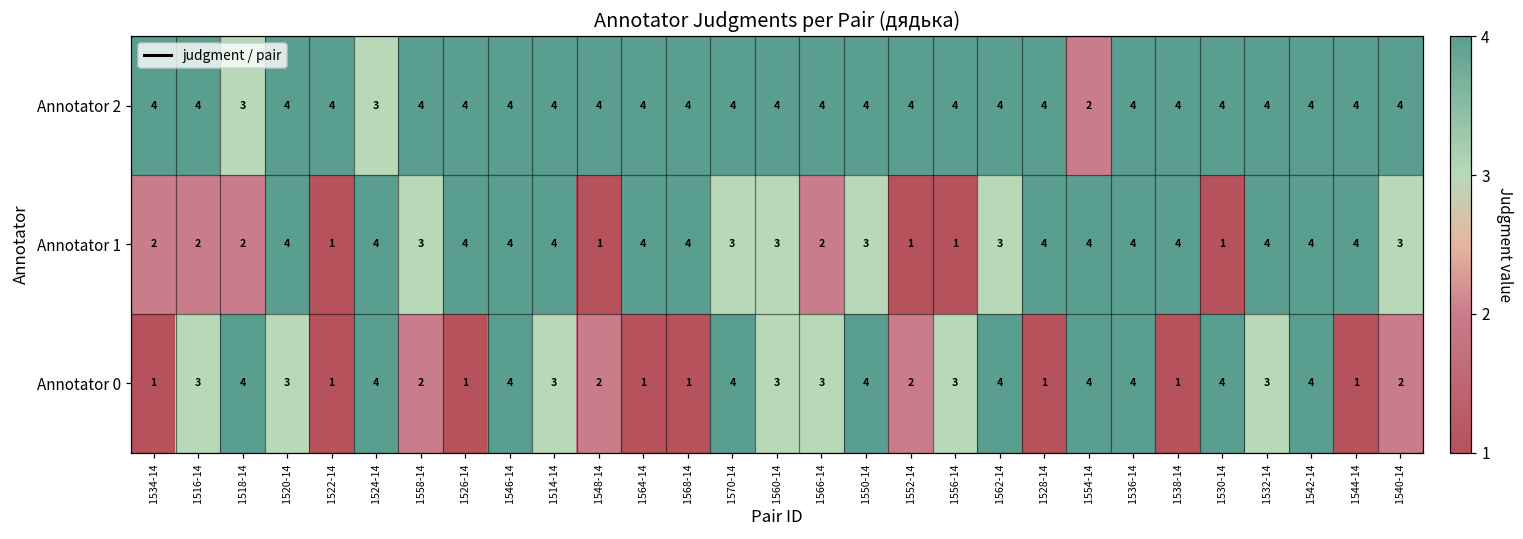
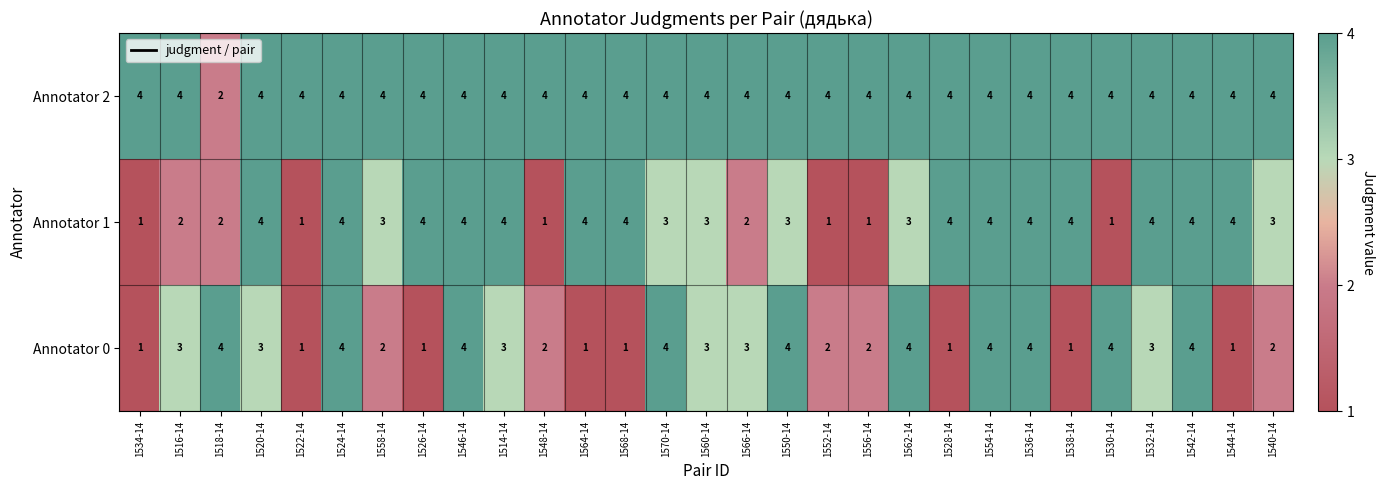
Annotator 2, 1518-14: 3 -> 2
Annotator 2, 1524-14: 3 -> 4
Annotator 2, 1554-14: 2 -> 4
Annotator 1, 1534-14: 2 -> 1
Annotator 0, 1556-14: 3 -> 2
